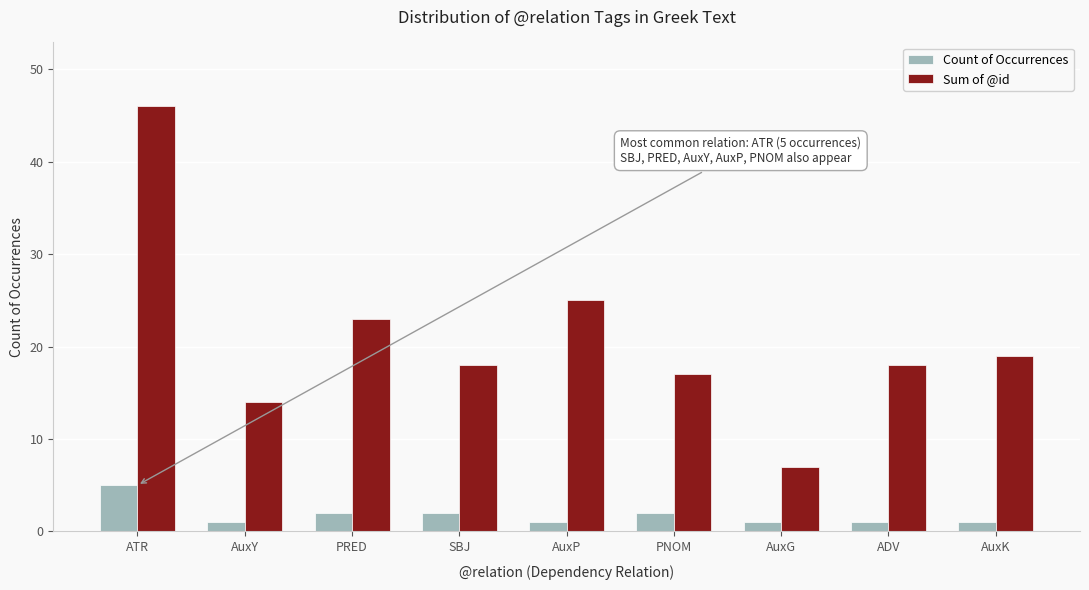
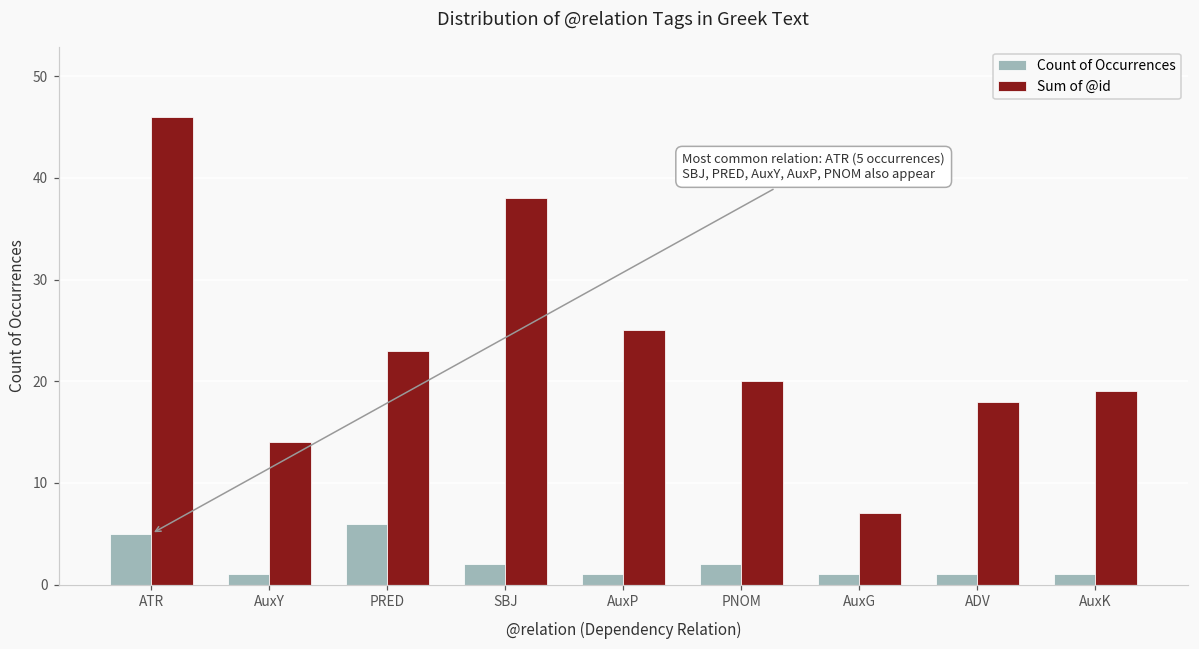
Count of Occurrences, PRED: 2 -> 6
Sum of @id, SBJ: 18 -> 38
Sum of @id, PNOM: 17 -> 20
